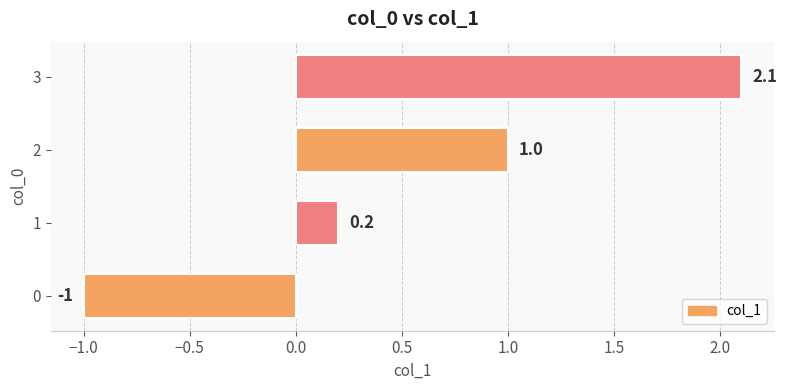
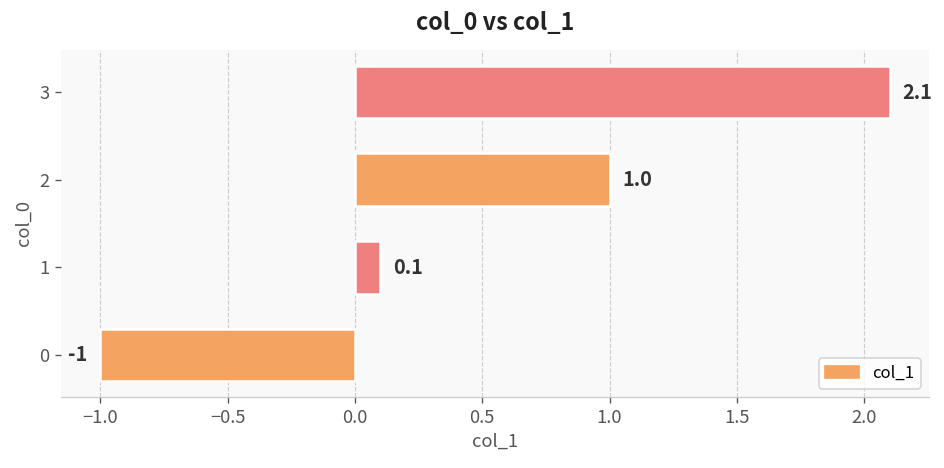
1: 0.2 -> 0.1
